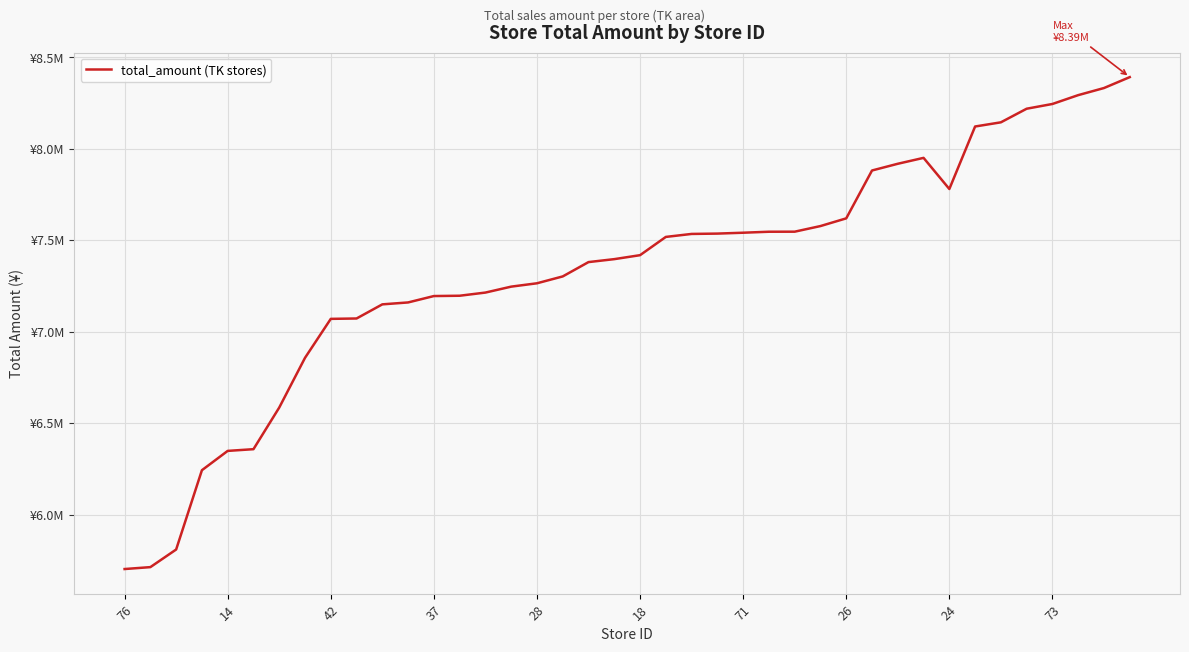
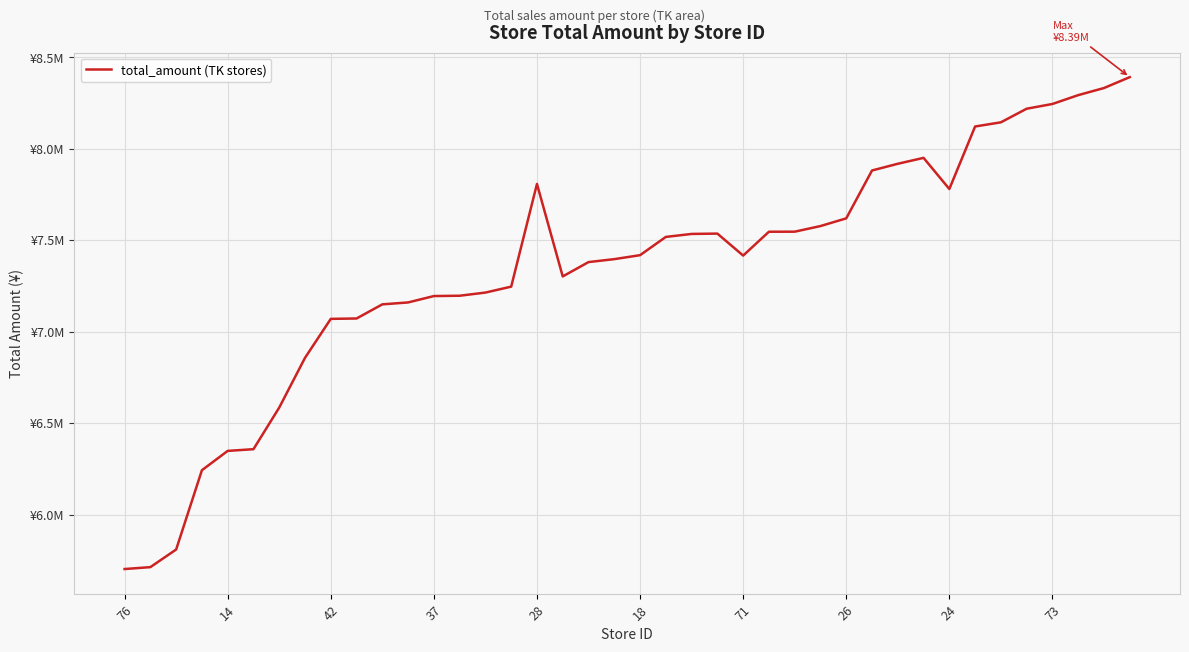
28: ¥7260000 -> ¥7810000
71: ¥7540000 -> ¥7420000
